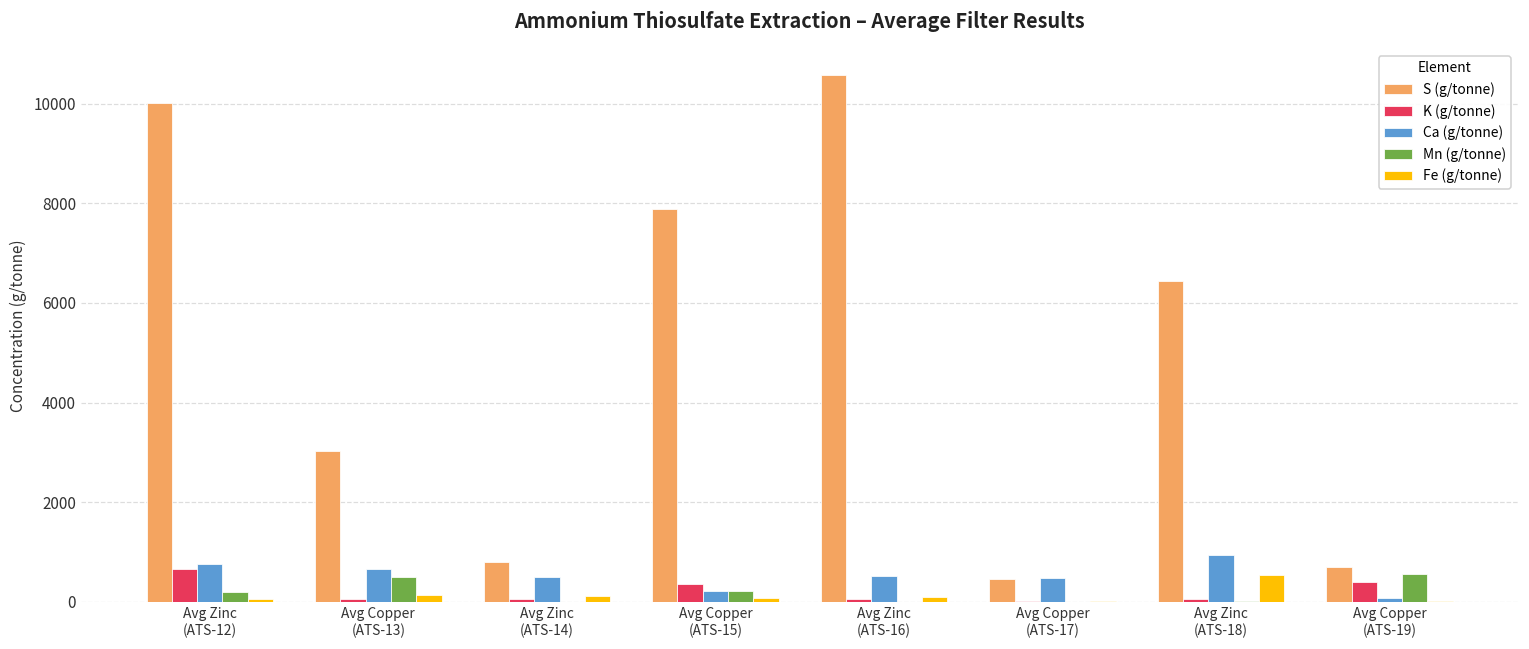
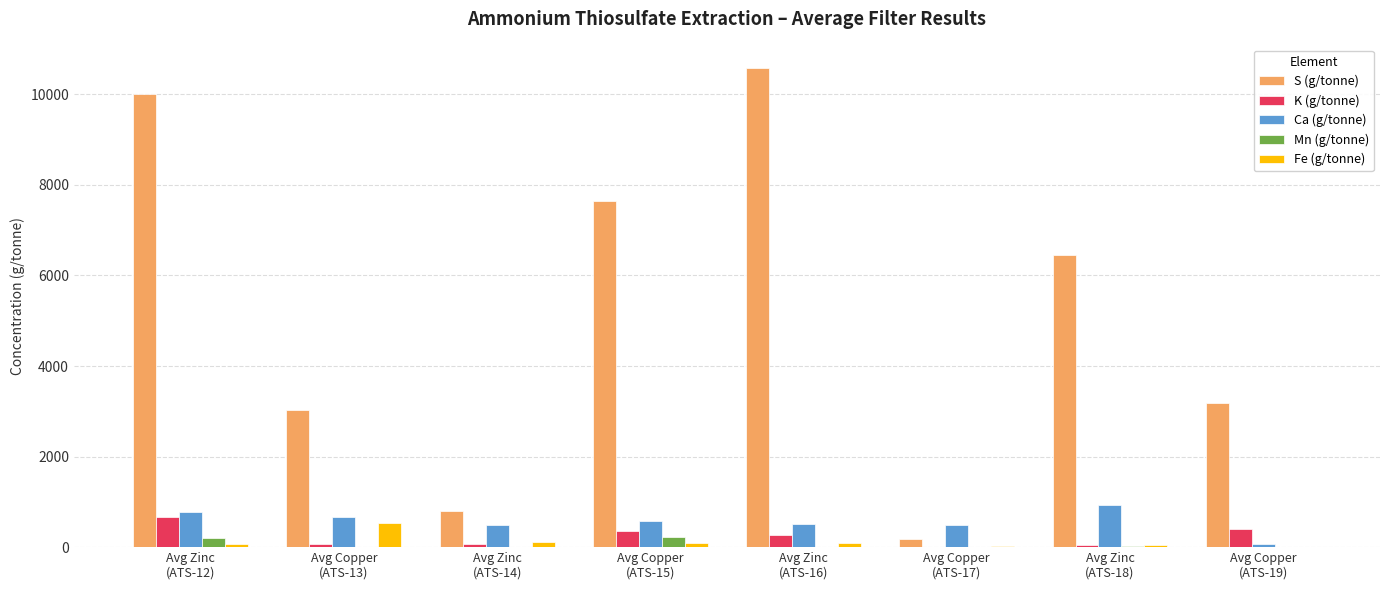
Mn (g/tonne), Avg Copper (ATS-13): 500 -> 0
Fe (g/tonne), Avg Copper (ATS-13): 100 -> 500
S (g/tonne), Avg Copper (ATS-15): 7900 -> 7600
Ca (g/tonne), Avg Copper (ATS-15): 200 -> 600
K (g/tonne), Avg Zinc (ATS-16): 100 -> 300
S (g/tonne), Avg Copper (ATS-17): 500 -> 200
Fe (g/tonne), Avg Zinc (ATS-18): 500 -> 0
S (g/tonne), Avg Copper (ATS-19): 700 -> 3200
Mn (g/tonne), Avg Copper (ATS-19): 600 -> 0
